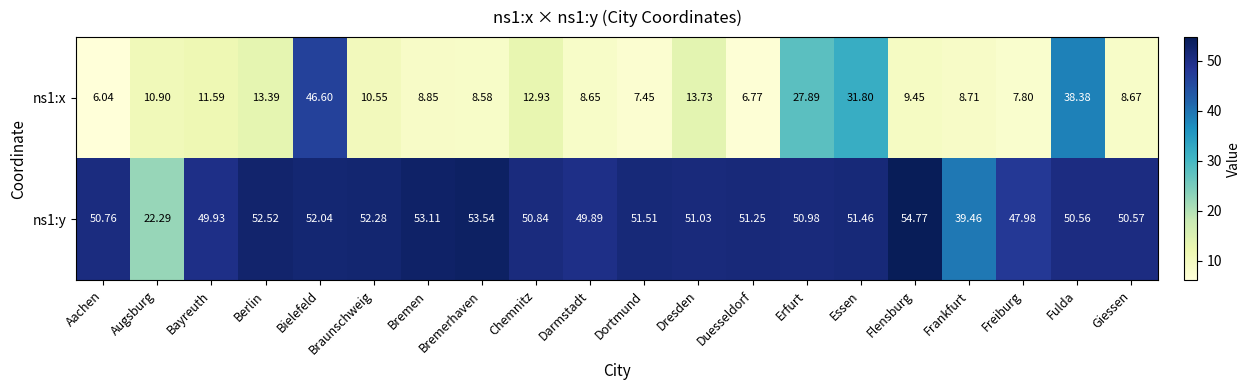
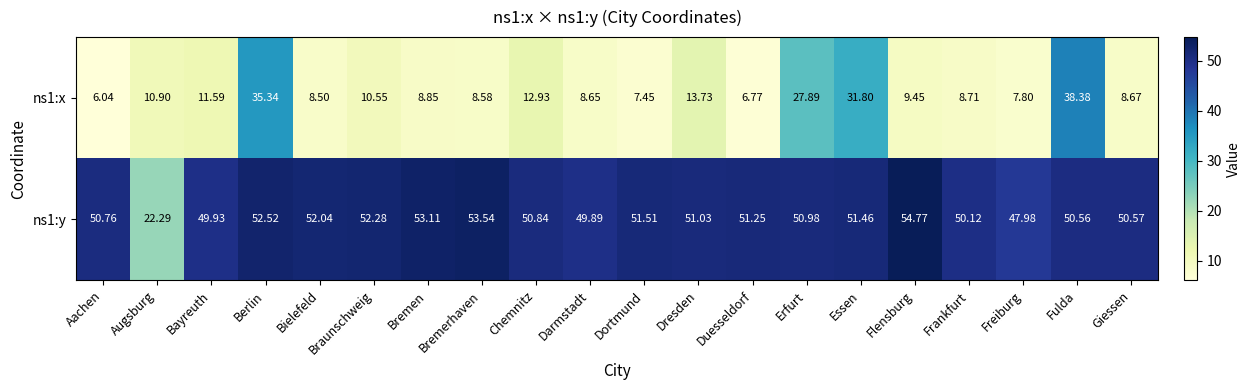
ns1:x, Berlin: 13.39 -> 35.34
ns1:x, Bielefeld: 46.60 -> 8.50
ns1:y, Frankfurt: 39.46 -> 50.12
